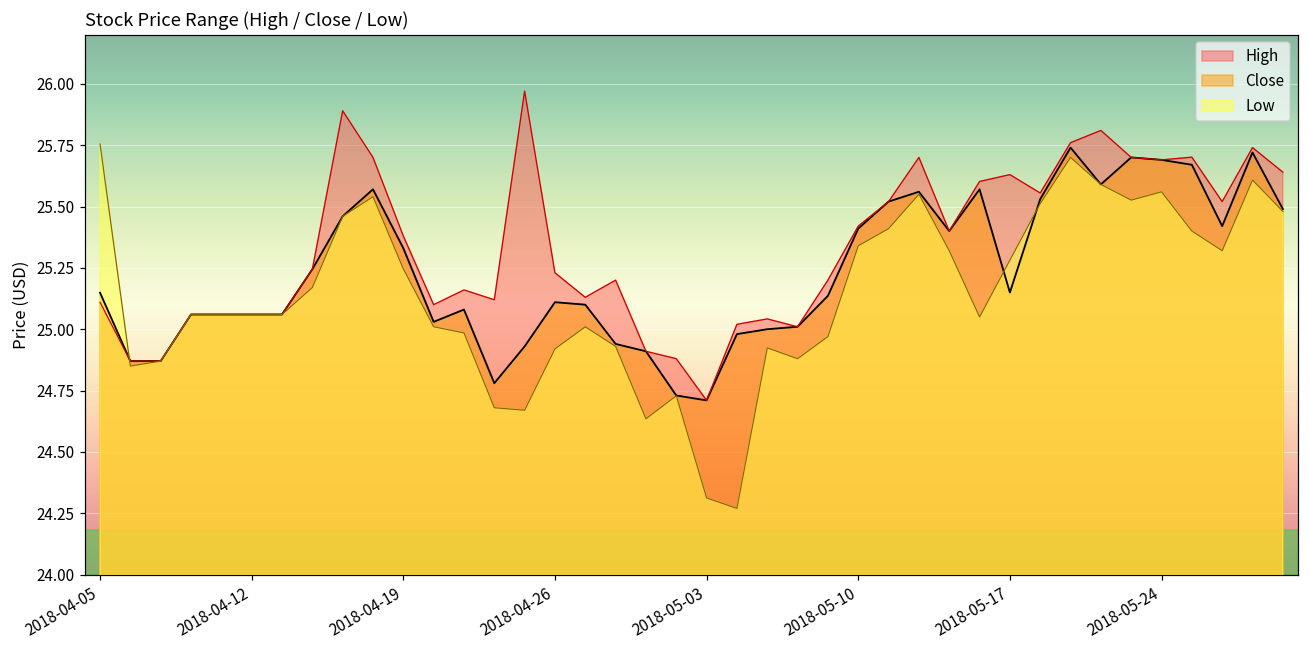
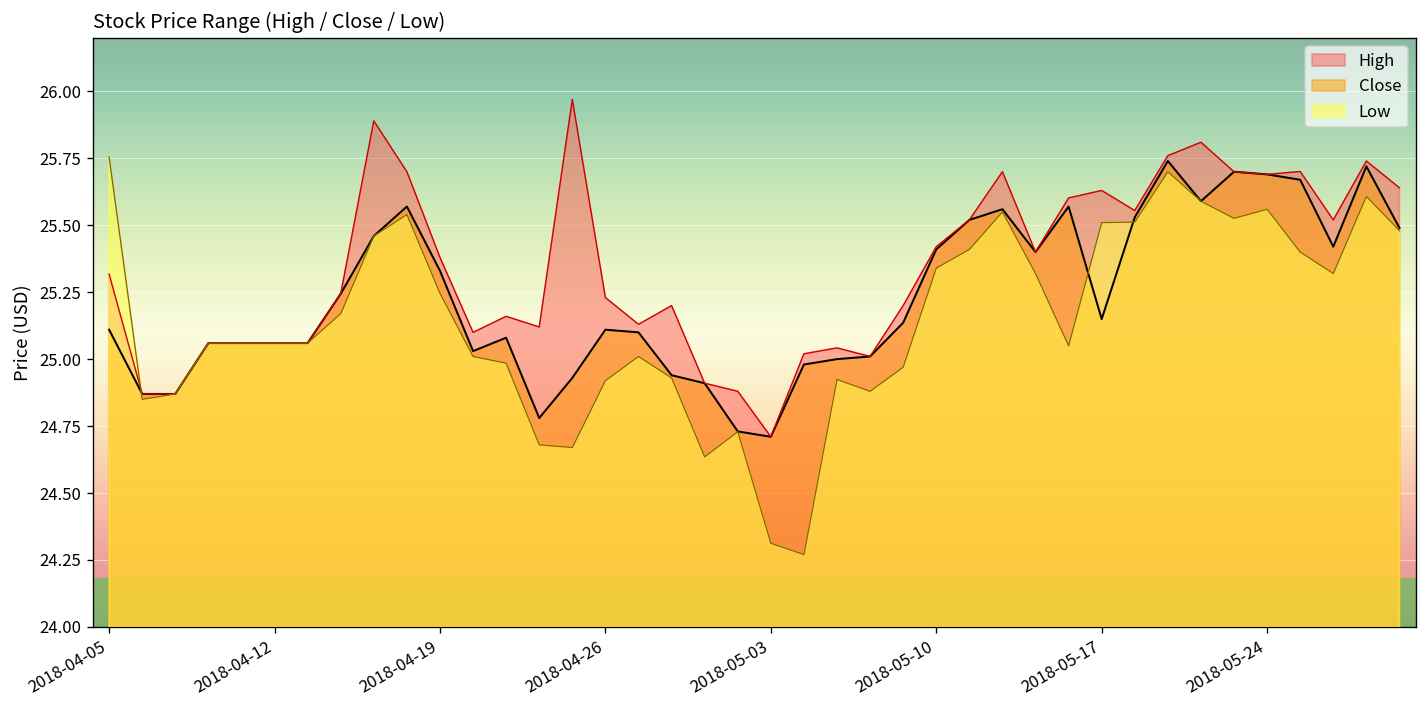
High, 2018-04-05: 25.11 -> 25.32
Close, 2018-04-05: 25.15 -> 25.11
Low, 2018-05-17: 25.28 -> 25.51
